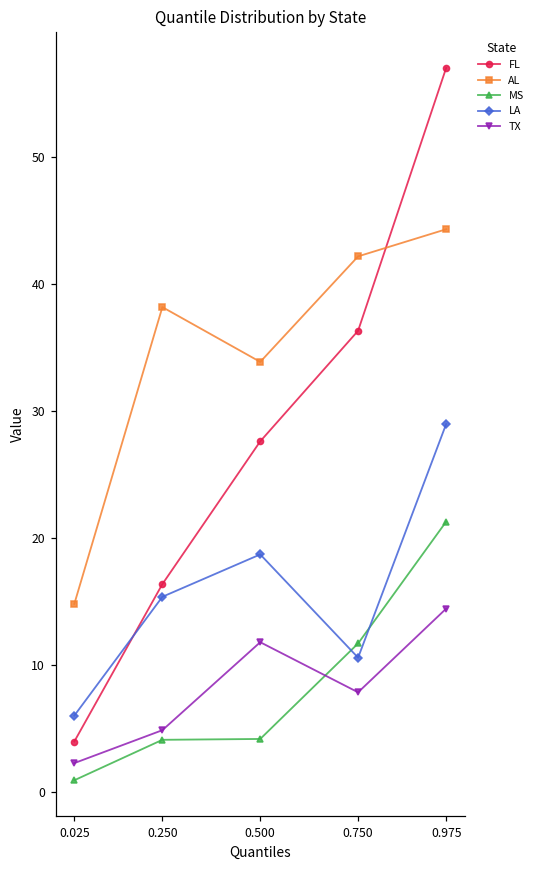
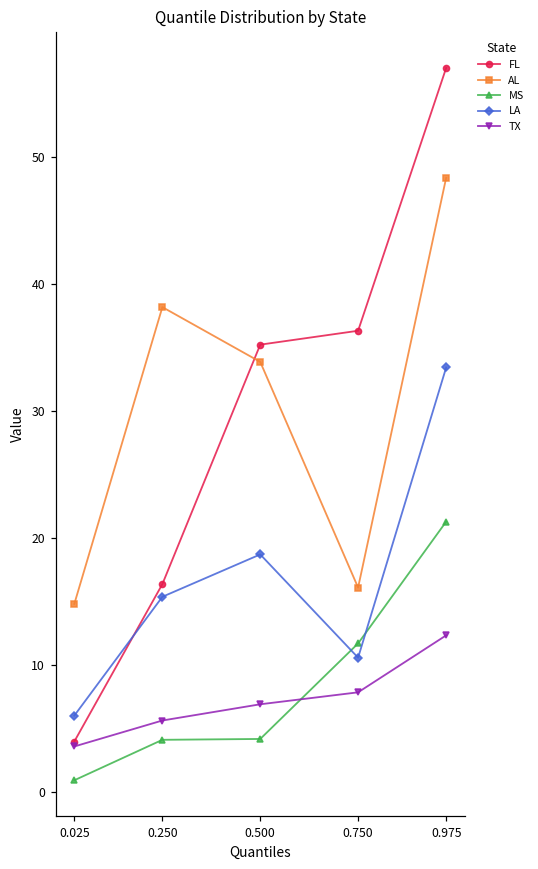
TX, 0.025: 2.2 -> 3.6
TX, 0.250: 4.8 -> 5.6
FL, 0.500: 27.6 -> 35.2
TX, 0.500: 11.8 -> 6.9
AL, 0.750: 42.2 -> 16.1
AL, 0.975: 44.3 -> 48.4
LA, 0.975: 29.0 -> 33.4
TX, 0.975: 14.4 -> 12.3
